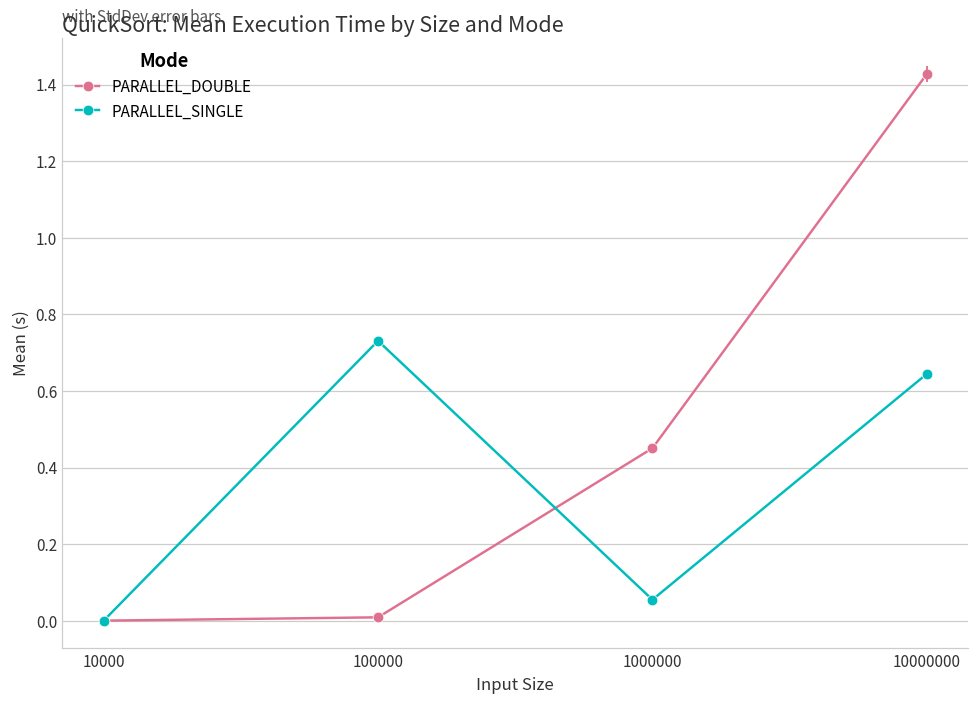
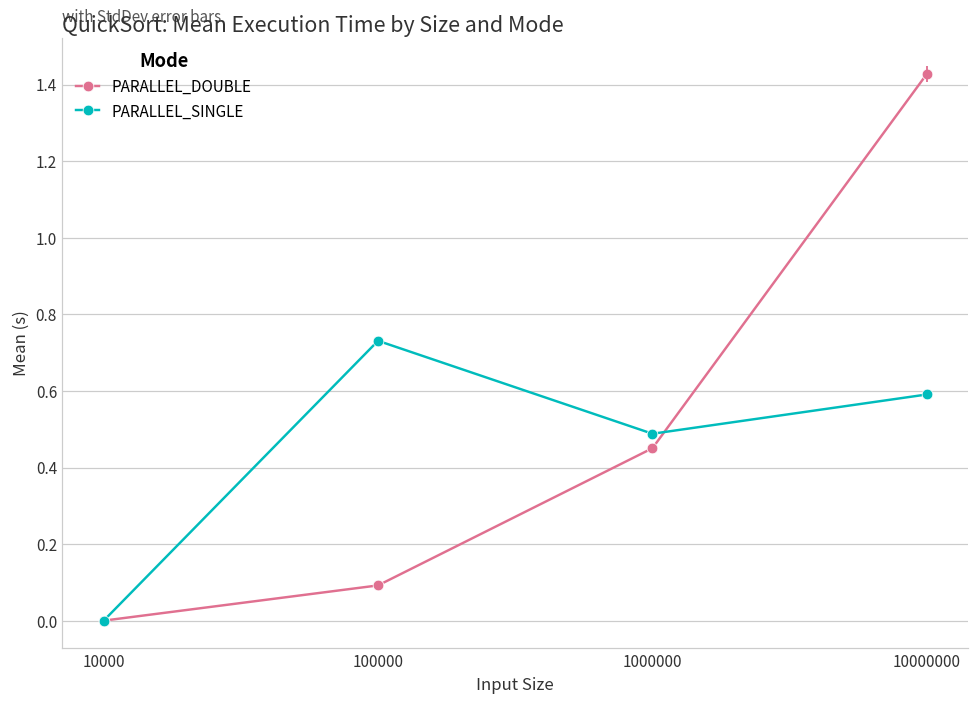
PARALLEL_DOUBLE, 100000: 0.01 -> 0.09
PARALLEL_SINGLE, 1000000: 0.06 -> 0.49
PARALLEL_SINGLE, 10000000: 0.64 -> 0.59
